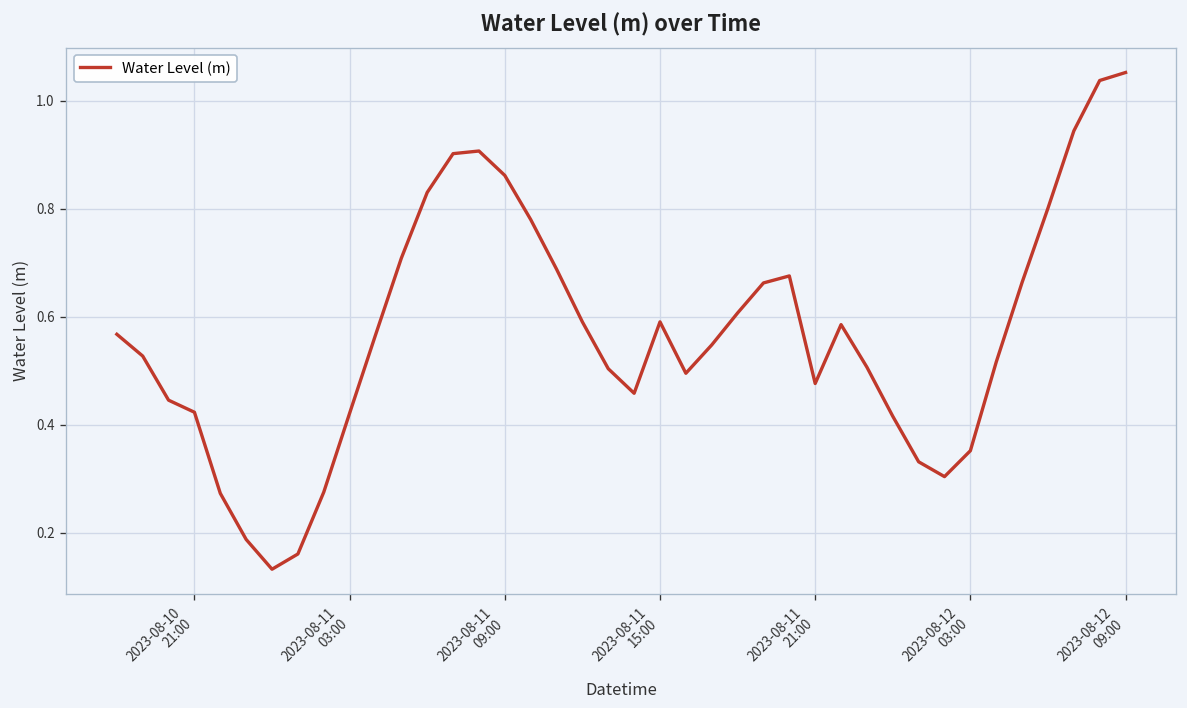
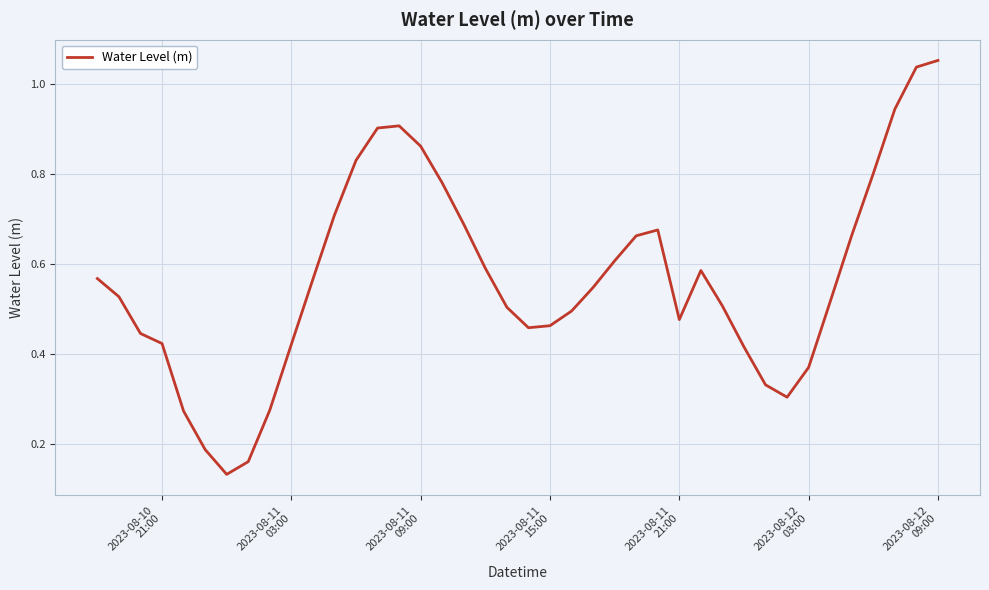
2023-08-11 15:00: 0.59 -> 0.46
2023-08-12 03:00: 0.35 -> 0.37
